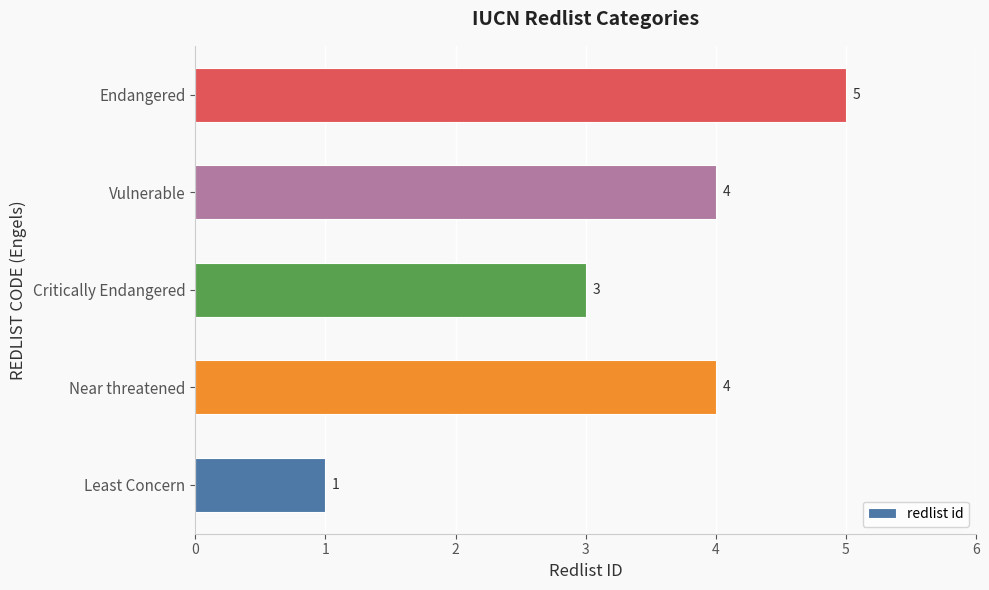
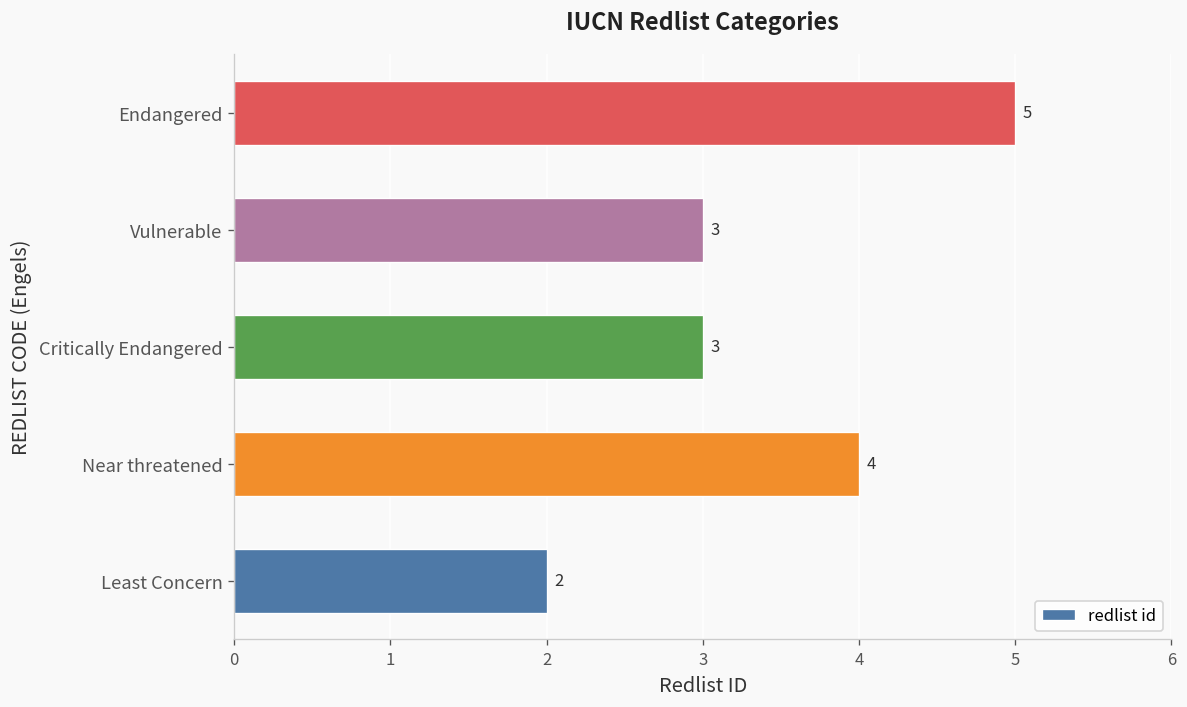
Vulnerable: 4 -> 3
Least Concern: 1 -> 2
